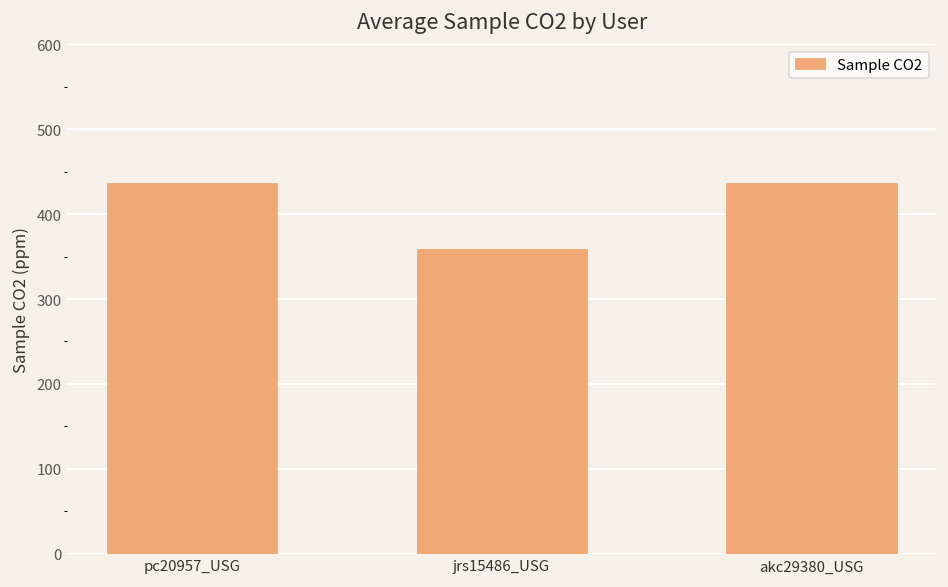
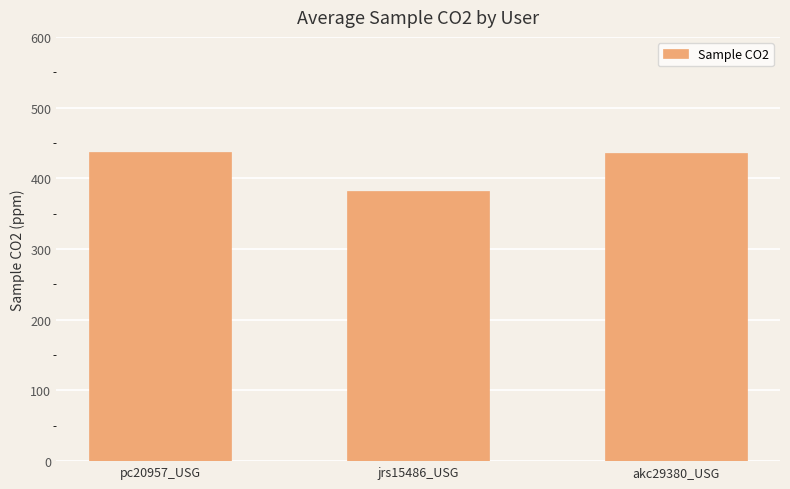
jrs15486_USG: 360 -> 380
